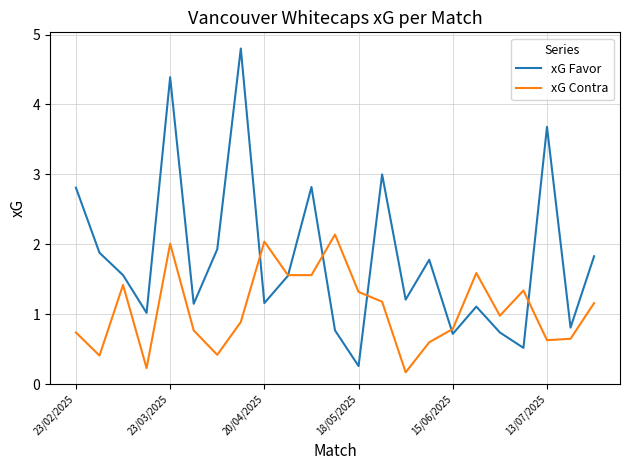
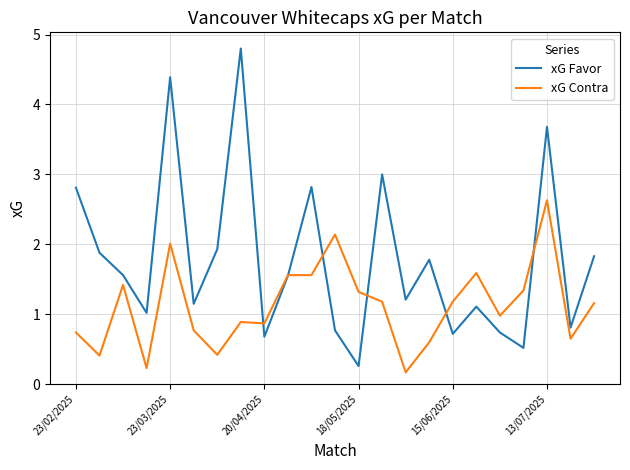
xG Favor, 20/04/2025: 1.2 -> 0.7
xG Contra, 20/04/2025: 2.0 -> 0.9
xG Contra, 15/06/2025: 0.8 -> 1.2
xG Contra, 13/07/2025: 0.6 -> 2.6
